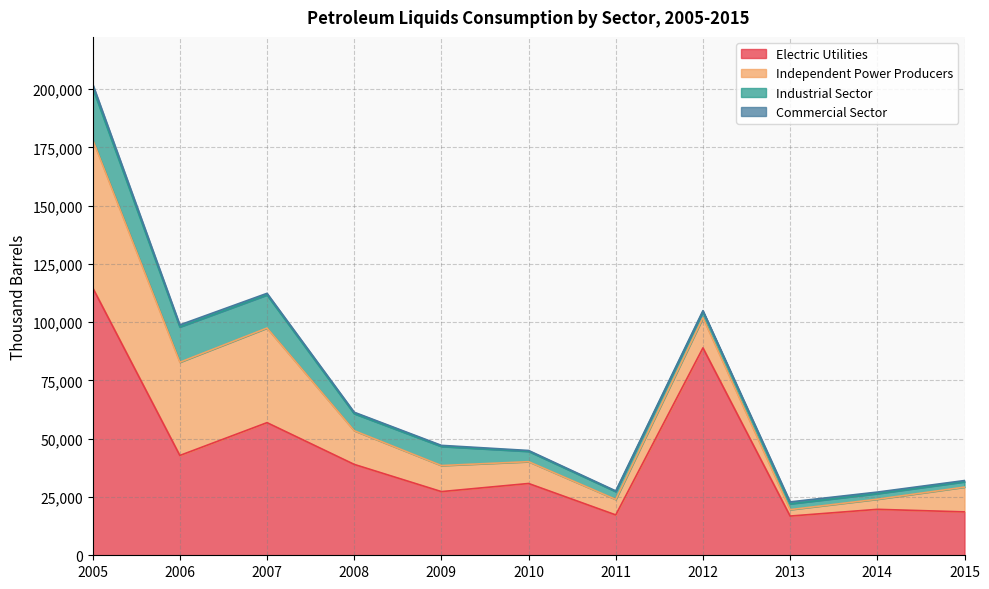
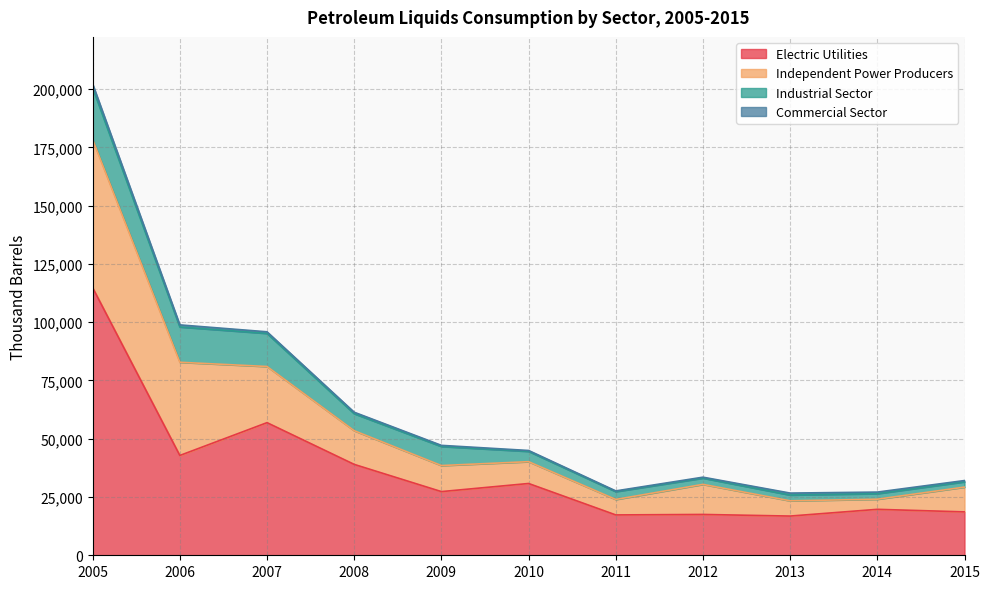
Independent Power Producers, 2007: 41,000 -> 24,000
Electric Utilities, 2012: 89,000 -> 18,000
Independent Power Producers, 2013: 3,000 -> 7,000
